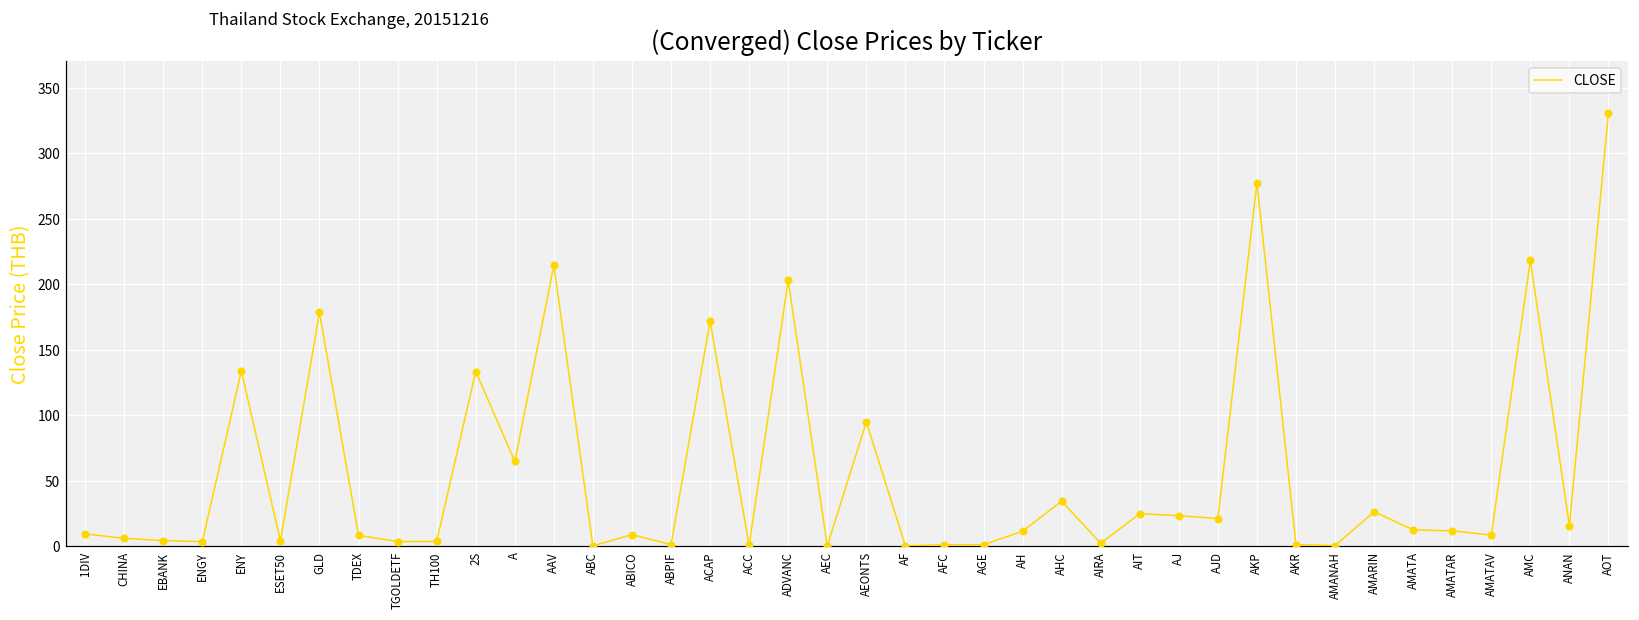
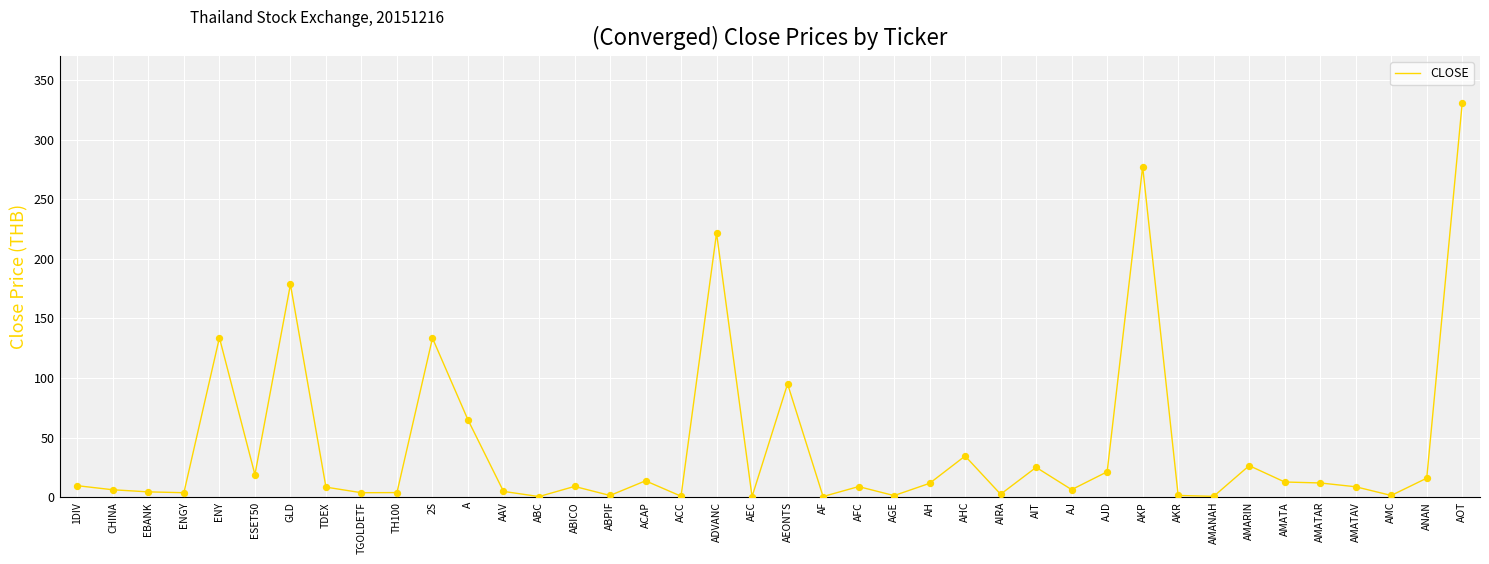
ESET50: 4 -> 19
AAV: 214 -> 5
ACAP: 172 -> 14
ADVANC: 203 -> 222
AFC: 1 -> 9
AJ: 24 -> 6
AMC: 218 -> 1
